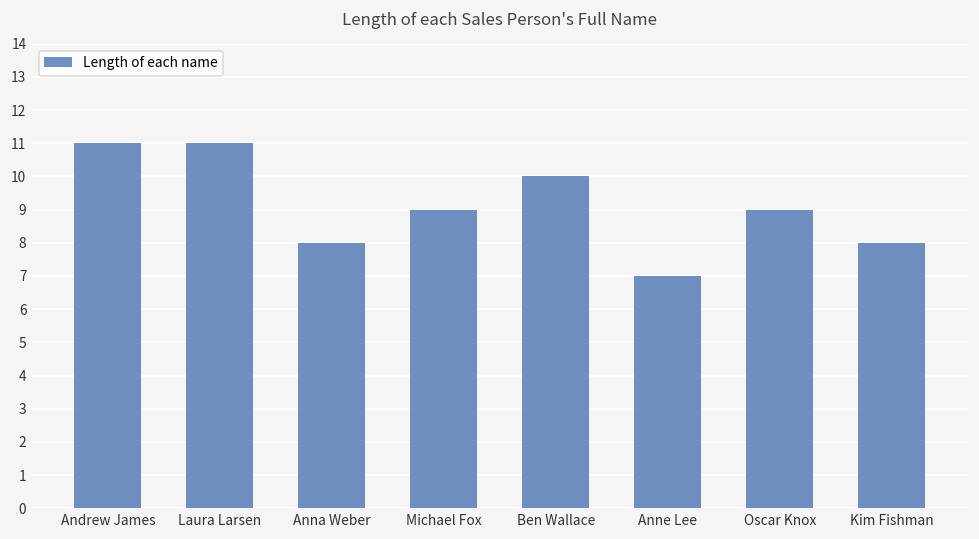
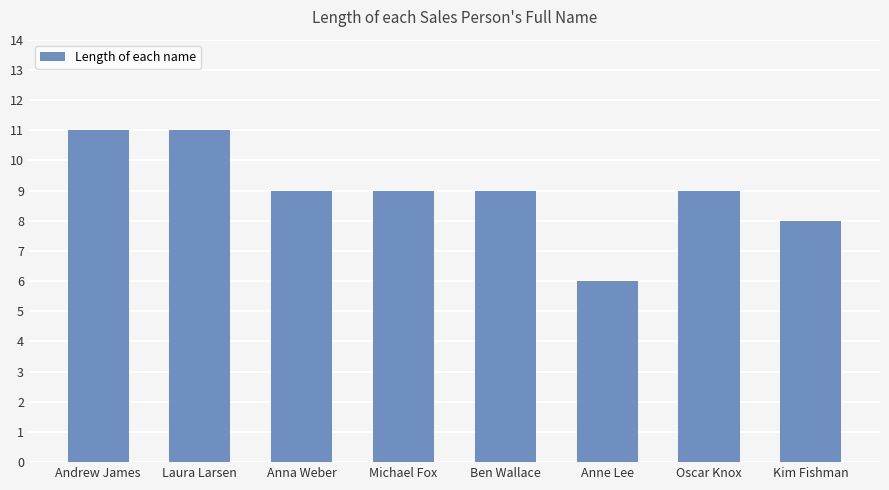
Anna Weber: 8 -> 9
Ben Wallace: 10 -> 9
Anne Lee: 7 -> 6
